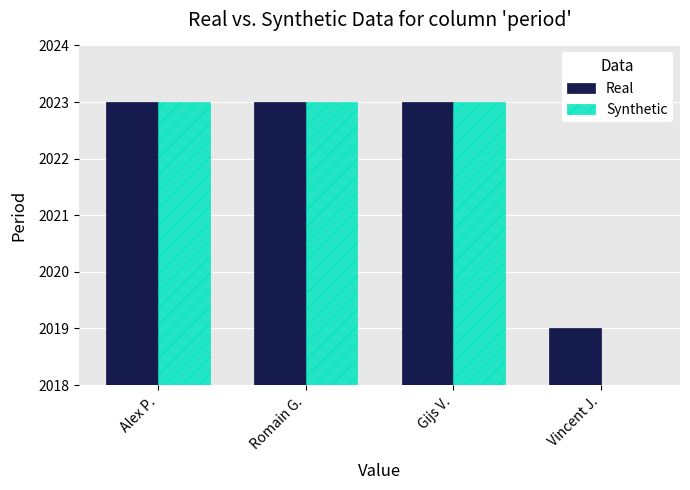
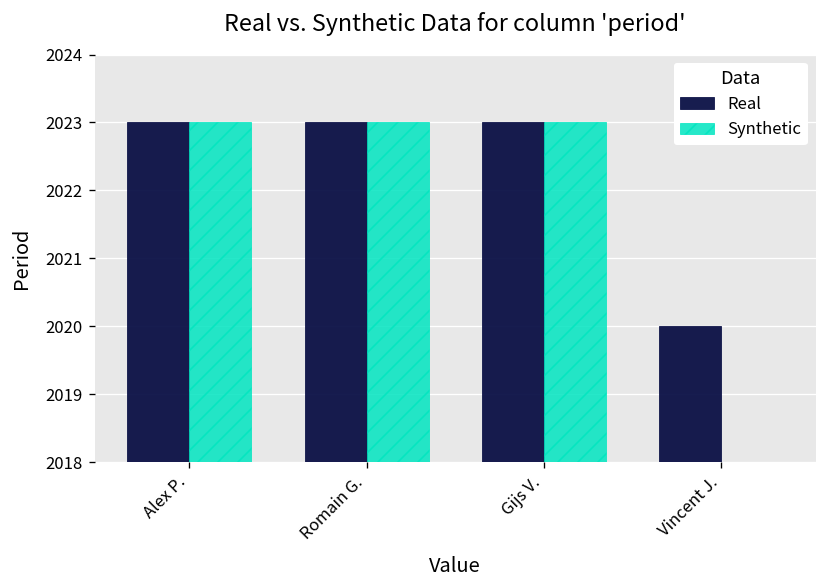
Real, Vincent J.: 2019 -> 2020
